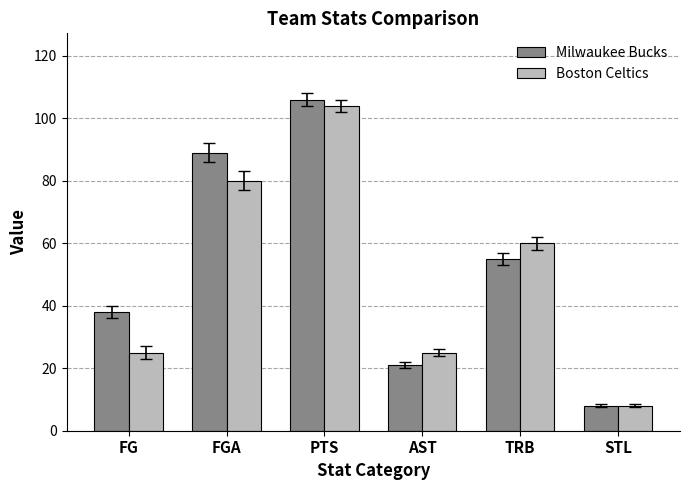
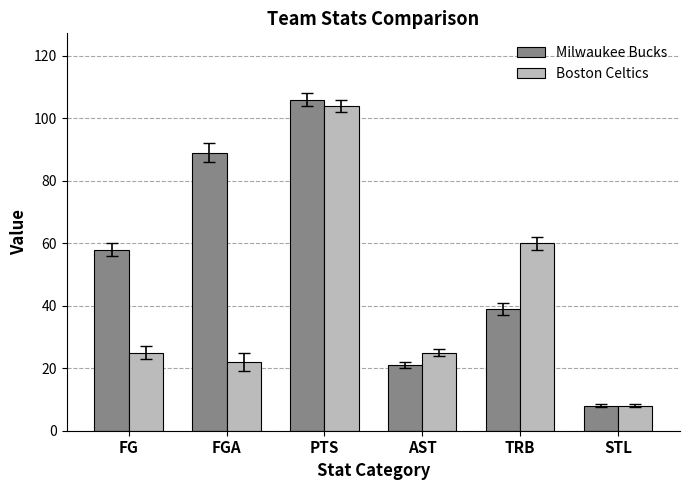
Milwaukee Bucks, FG: 38 -> 58
Boston Celtics, FGA: 80 -> 22
Milwaukee Bucks, TRB: 55 -> 39
